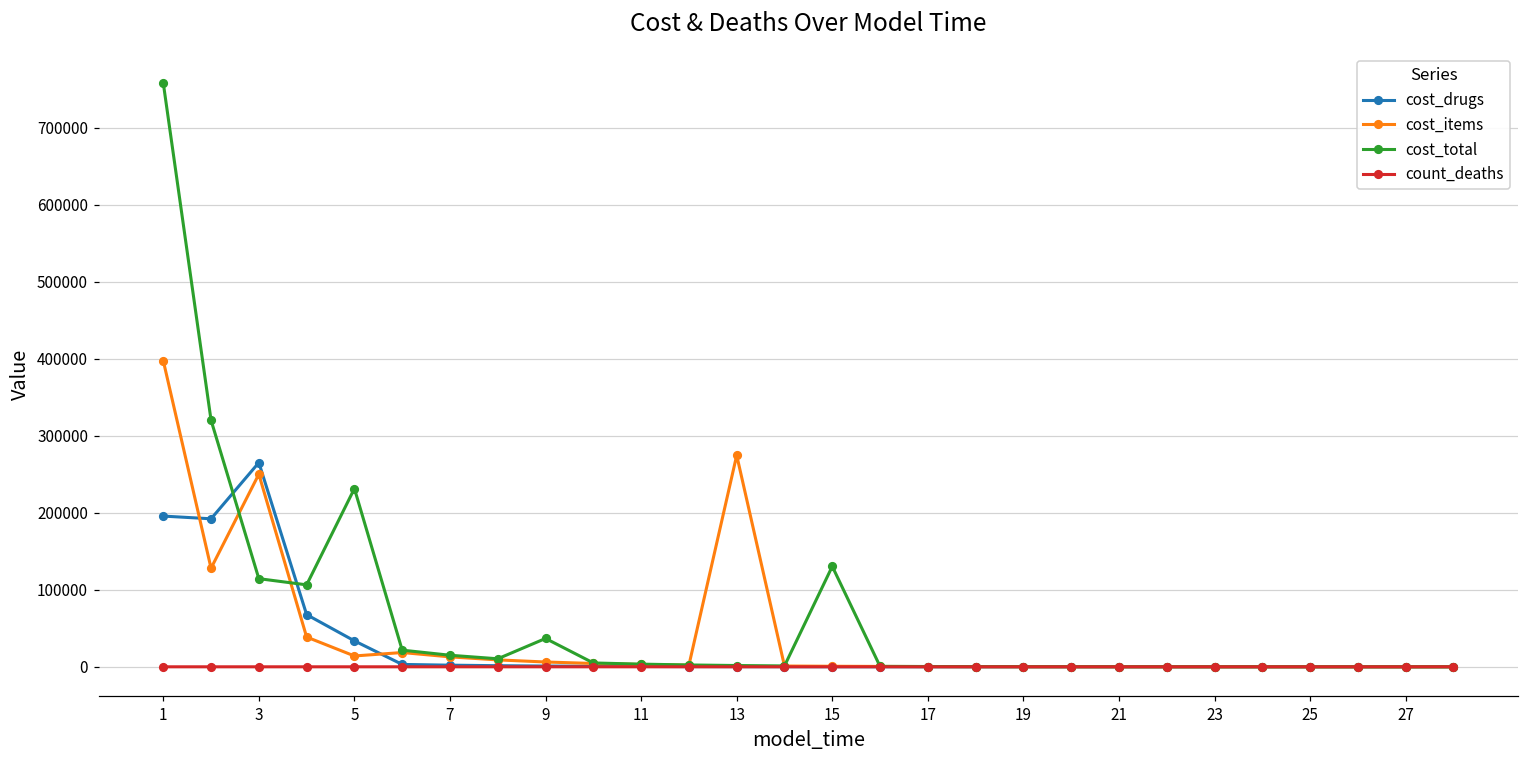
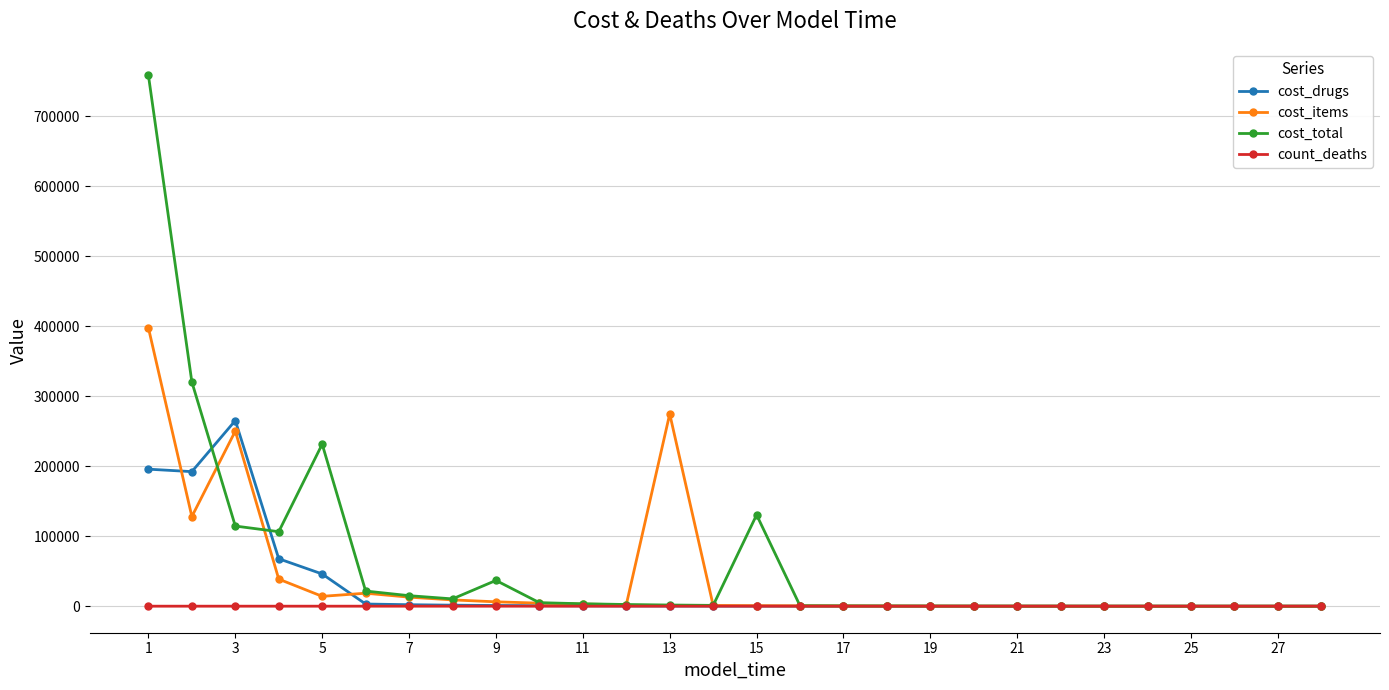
cost_drugs, 5: 30000 -> 50000
